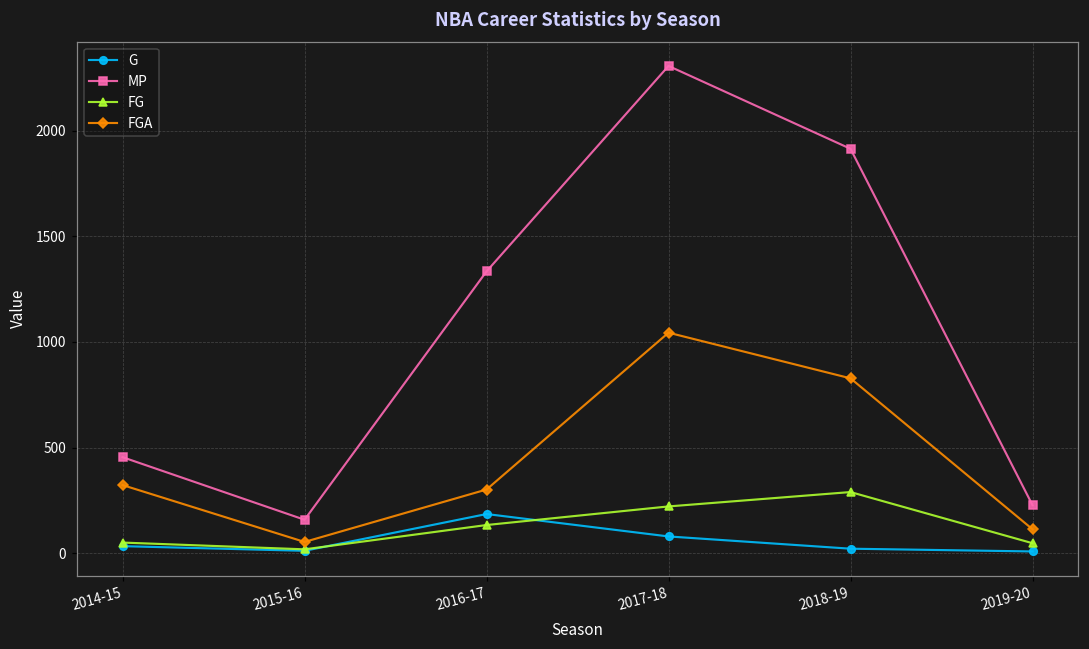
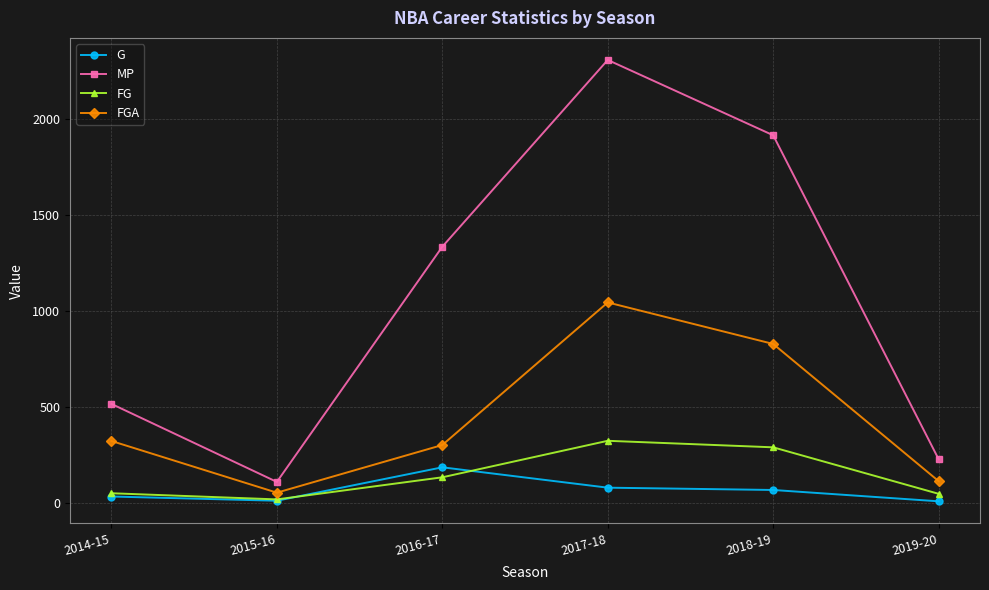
MP, 2014-15: 460 -> 520
MP, 2015-16: 160 -> 110
FG, 2017-18: 220 -> 320
G, 2018-19: 20 -> 70
